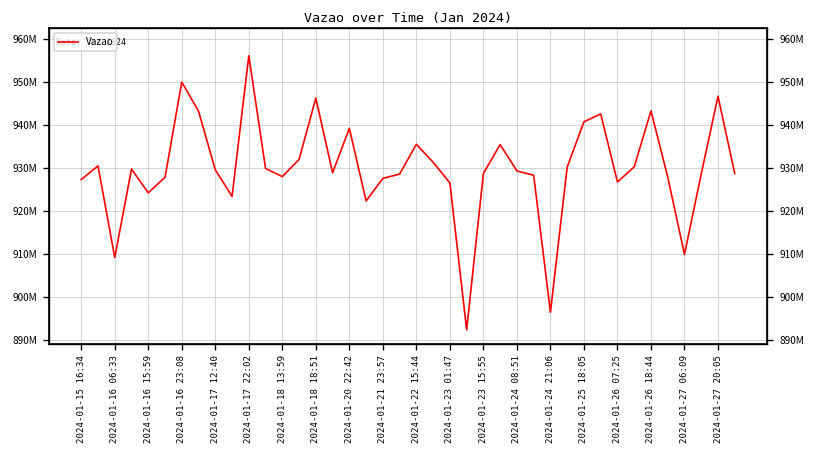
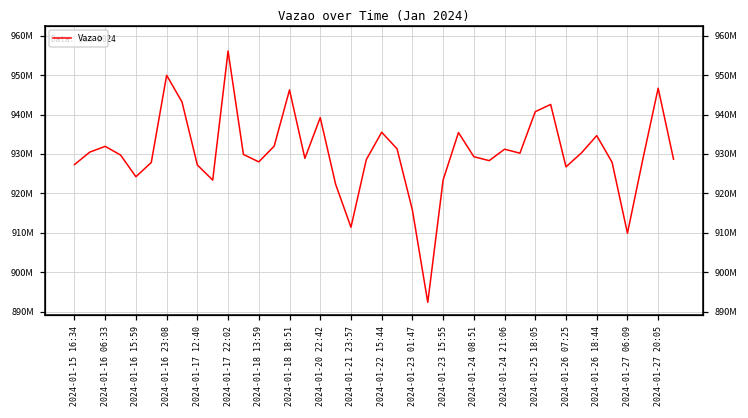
2024-01-16 06:33: 909000000 -> 932000000
2024-01-17 12:40: 930000000 -> 927000000
2024-01-21 23:57: 928000000 -> 911000000
2024-01-23 01:47: 927000000 -> 916000000
2024-01-23 15:55: 929000000 -> 923000000
2024-01-24 21:06: 896000000 -> 931000000
2024-01-26 18:44: 943000000 -> 935000000
